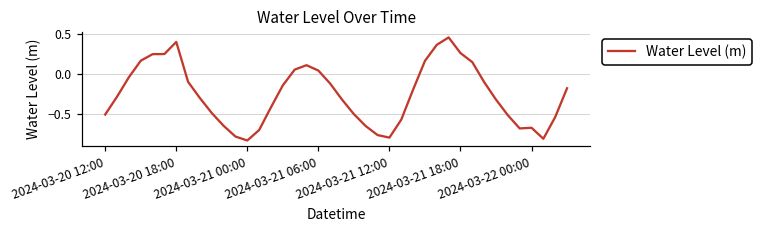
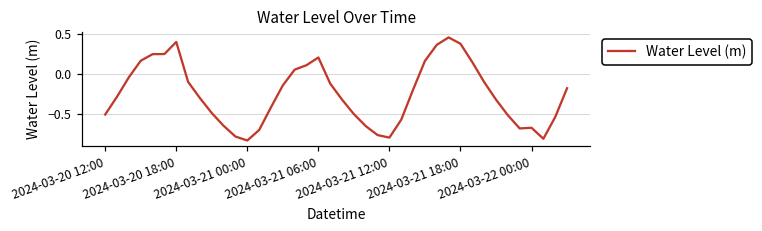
2024-03-21 06:00: 0.0 -> 0.2
2024-03-21 18:00: 0.3 -> 0.4
